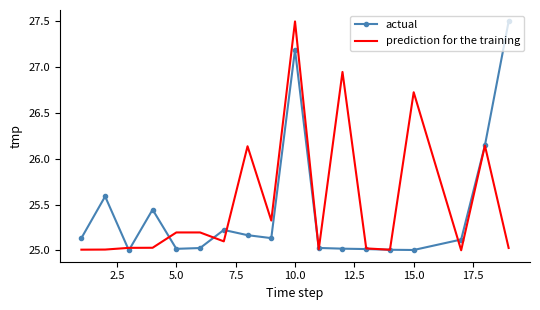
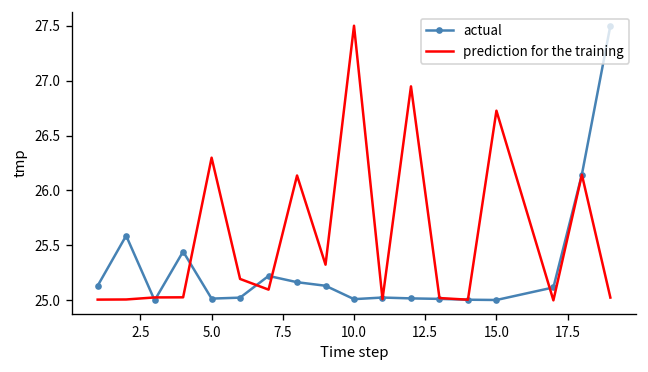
prediction for the training, 5.0: 25.2 -> 26.3
actual, 10.0: 27.2 -> 25.0
